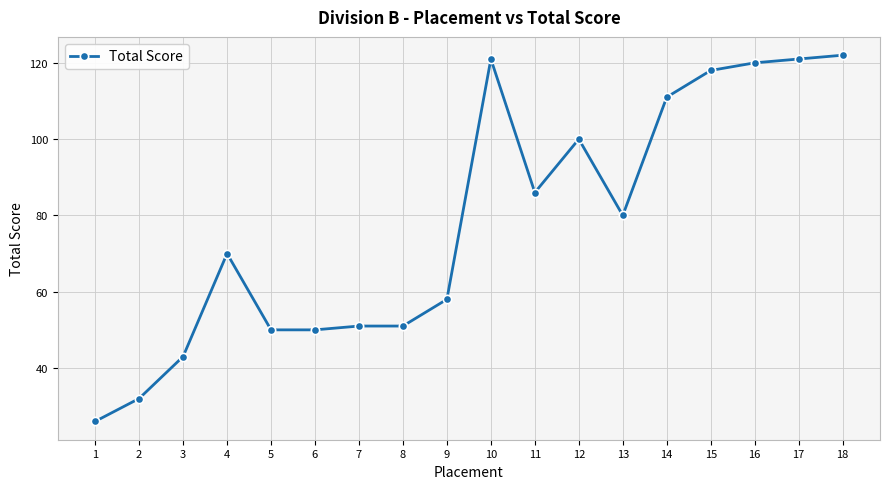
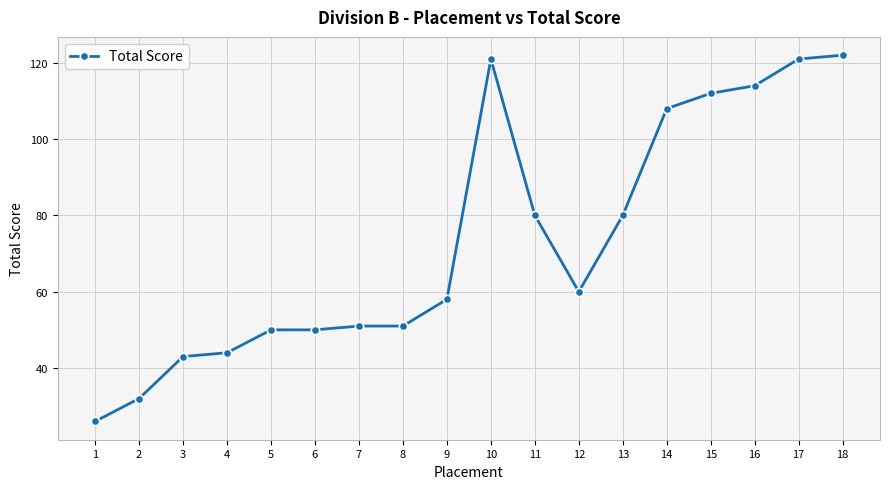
4: 70 -> 44
11: 86 -> 80
12: 100 -> 60
14: 111 -> 108
15: 118 -> 112
16: 120 -> 114
